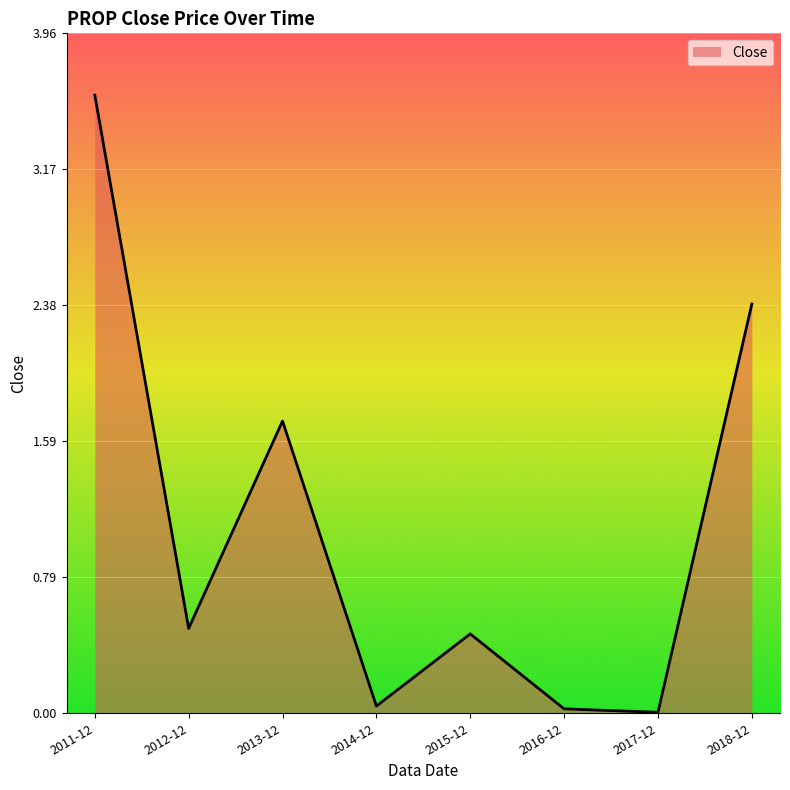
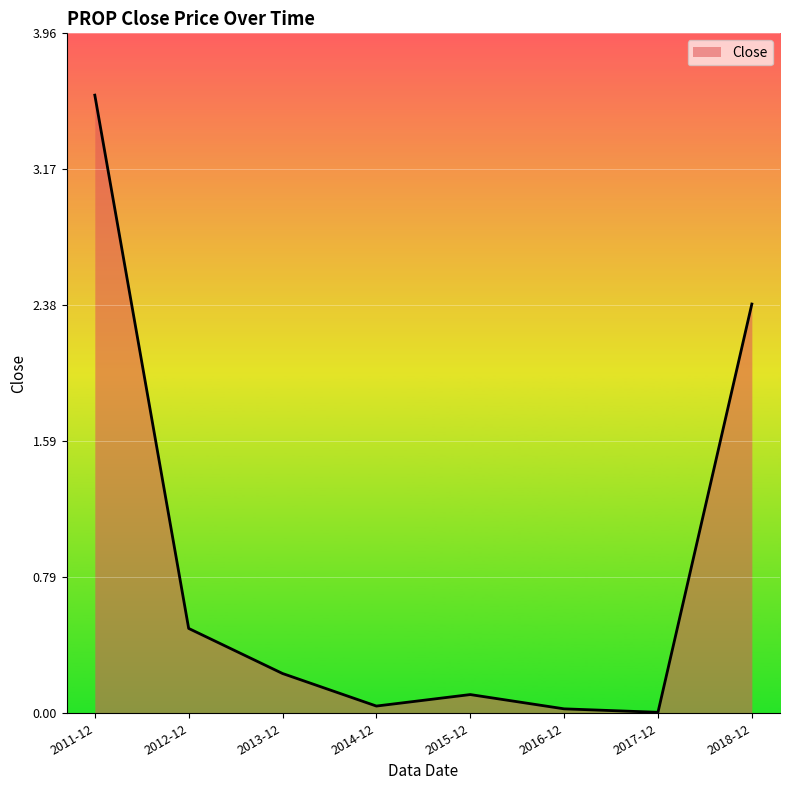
2013-12: 1.70 -> 0.23
2015-12: 0.46 -> 0.11
